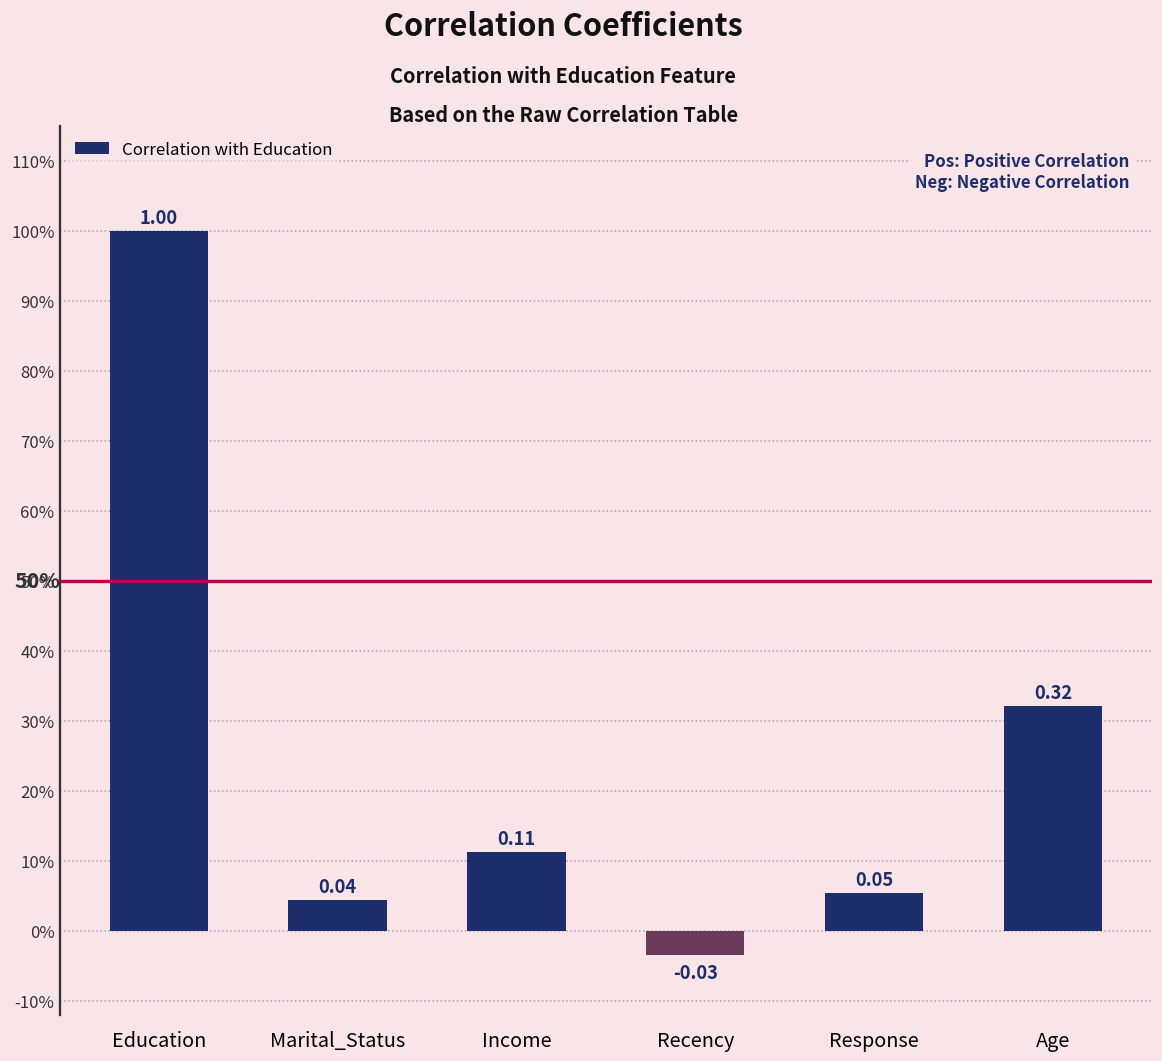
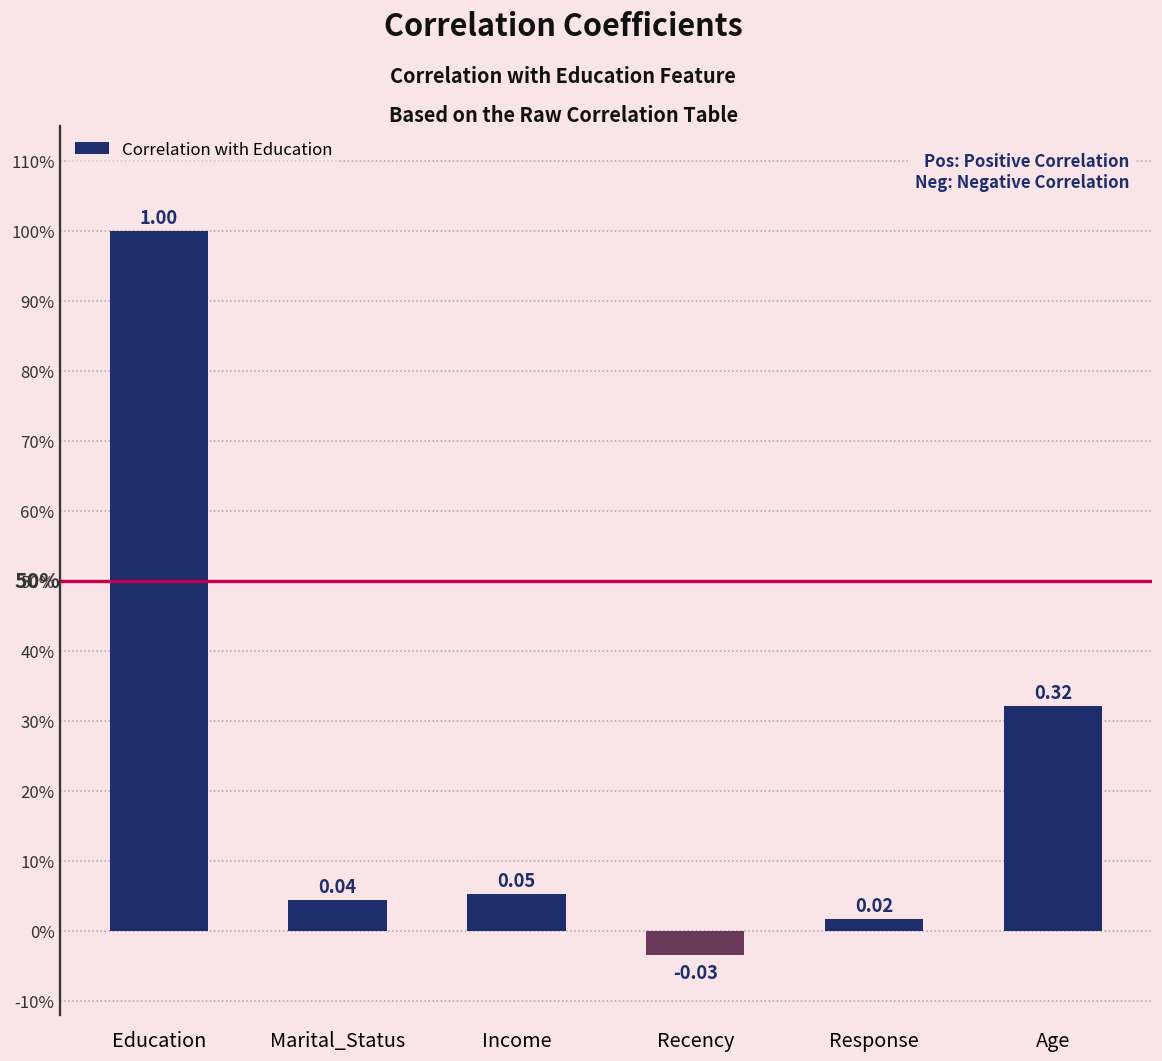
Income: 0.11 -> 0.05
Response: 0.05 -> 0.02
